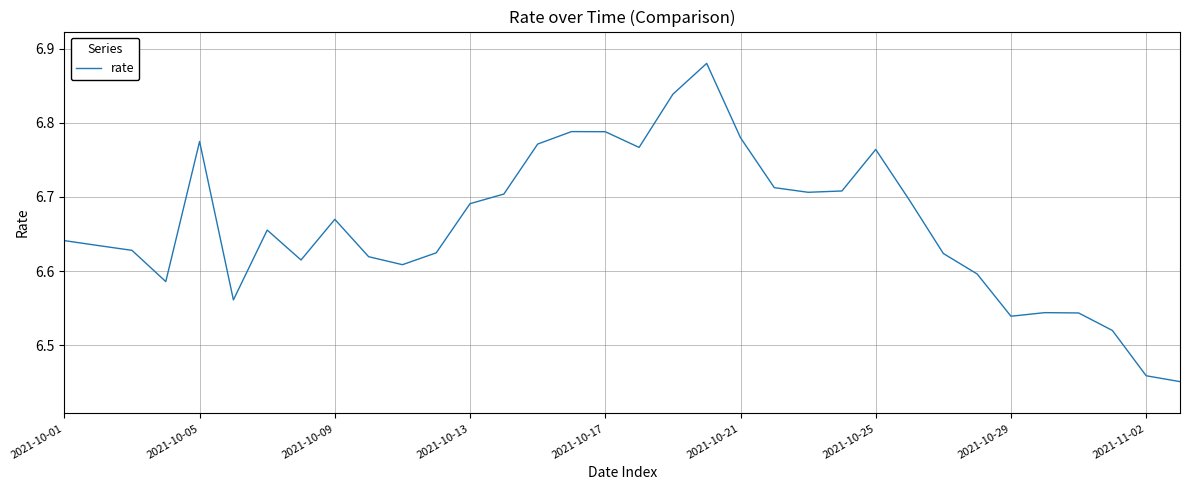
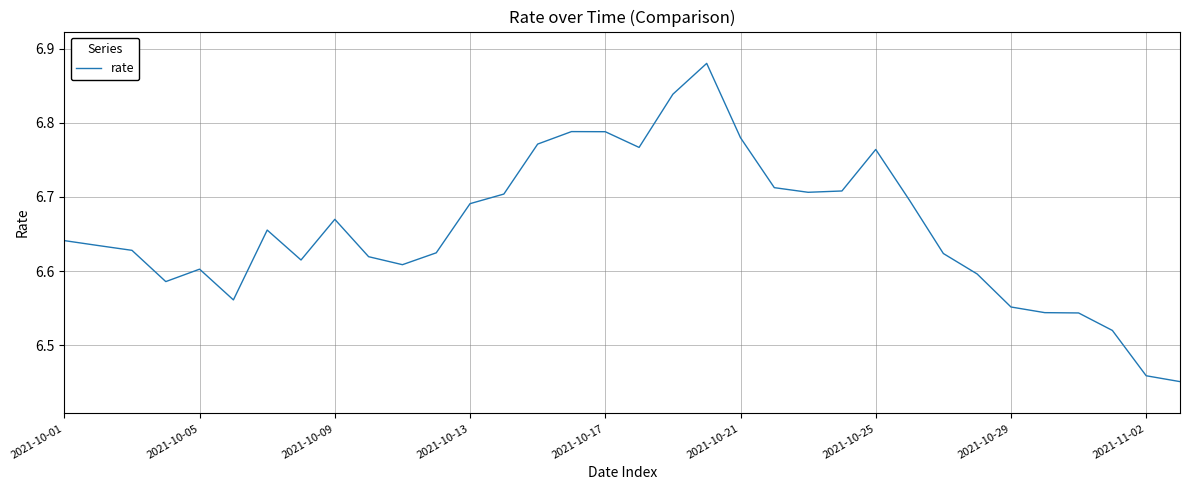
2021-10-05: 6.77 -> 6.60
2021-10-29: 6.54 -> 6.55
